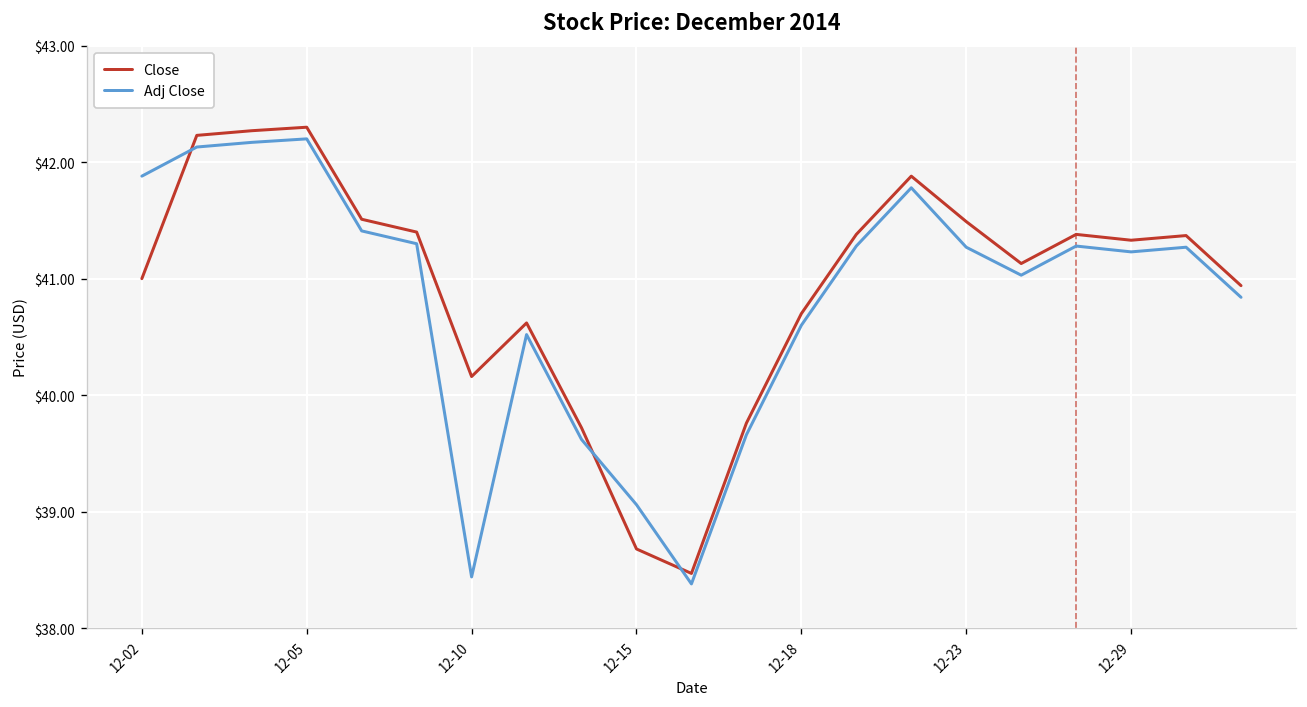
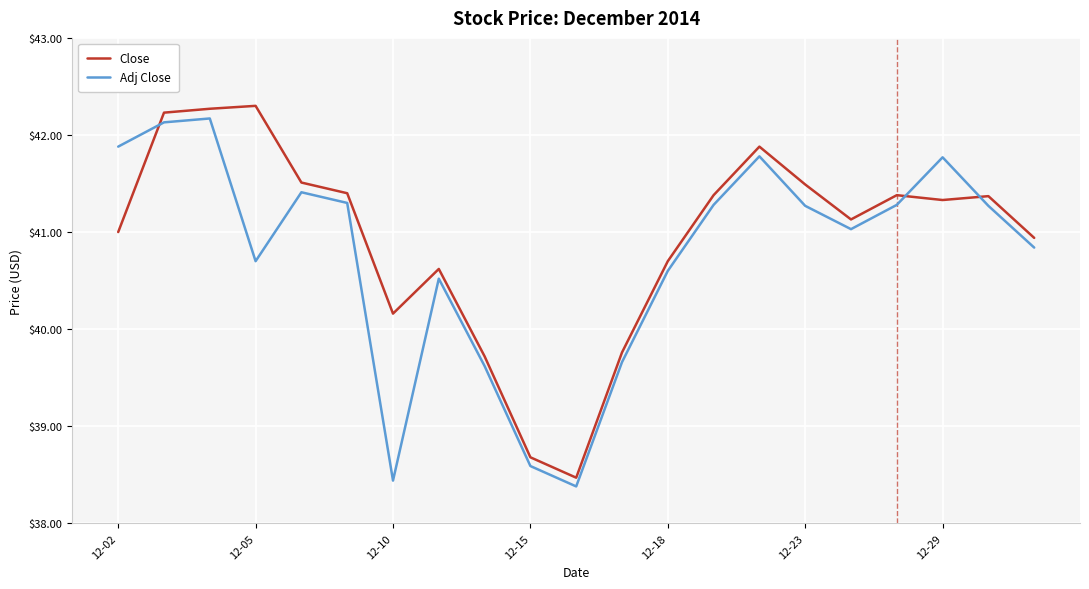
Adj Close, 12-05: $42.2 -> $40.7
Adj Close, 12-15: $39.1 -> $38.6
Adj Close, 12-29: $41.2 -> $41.8
